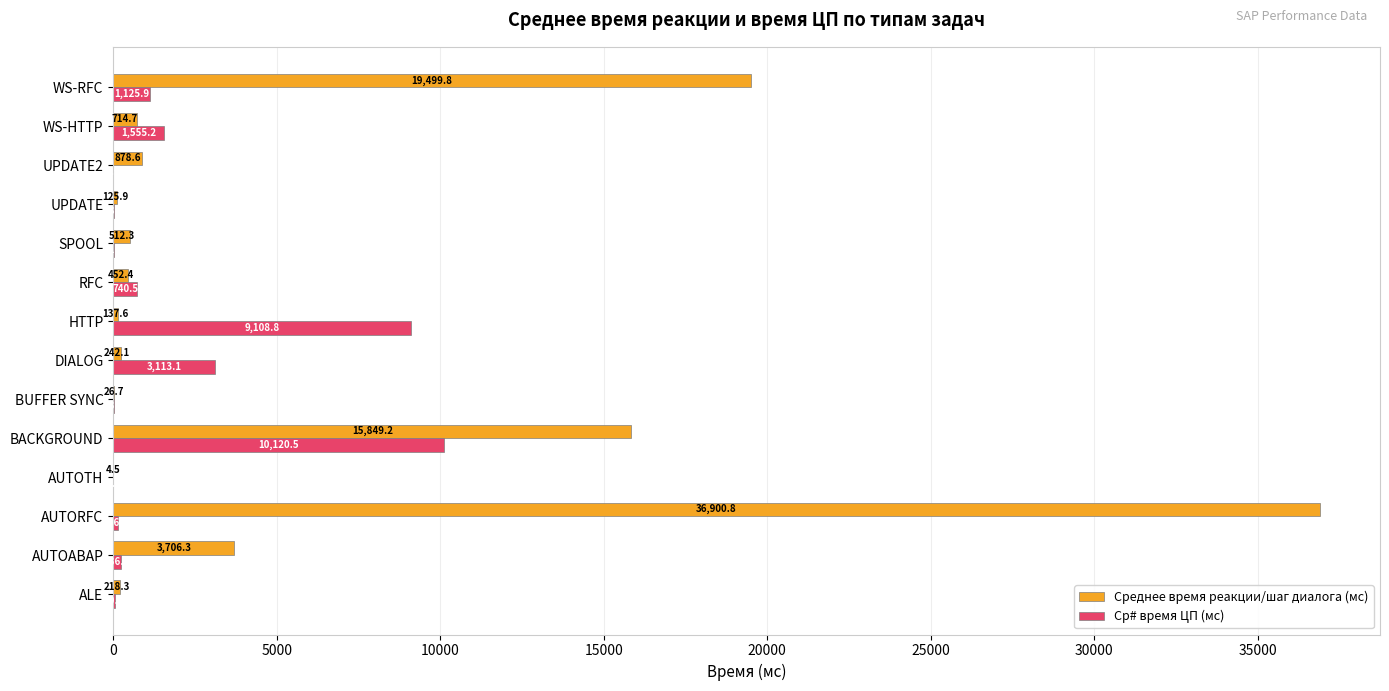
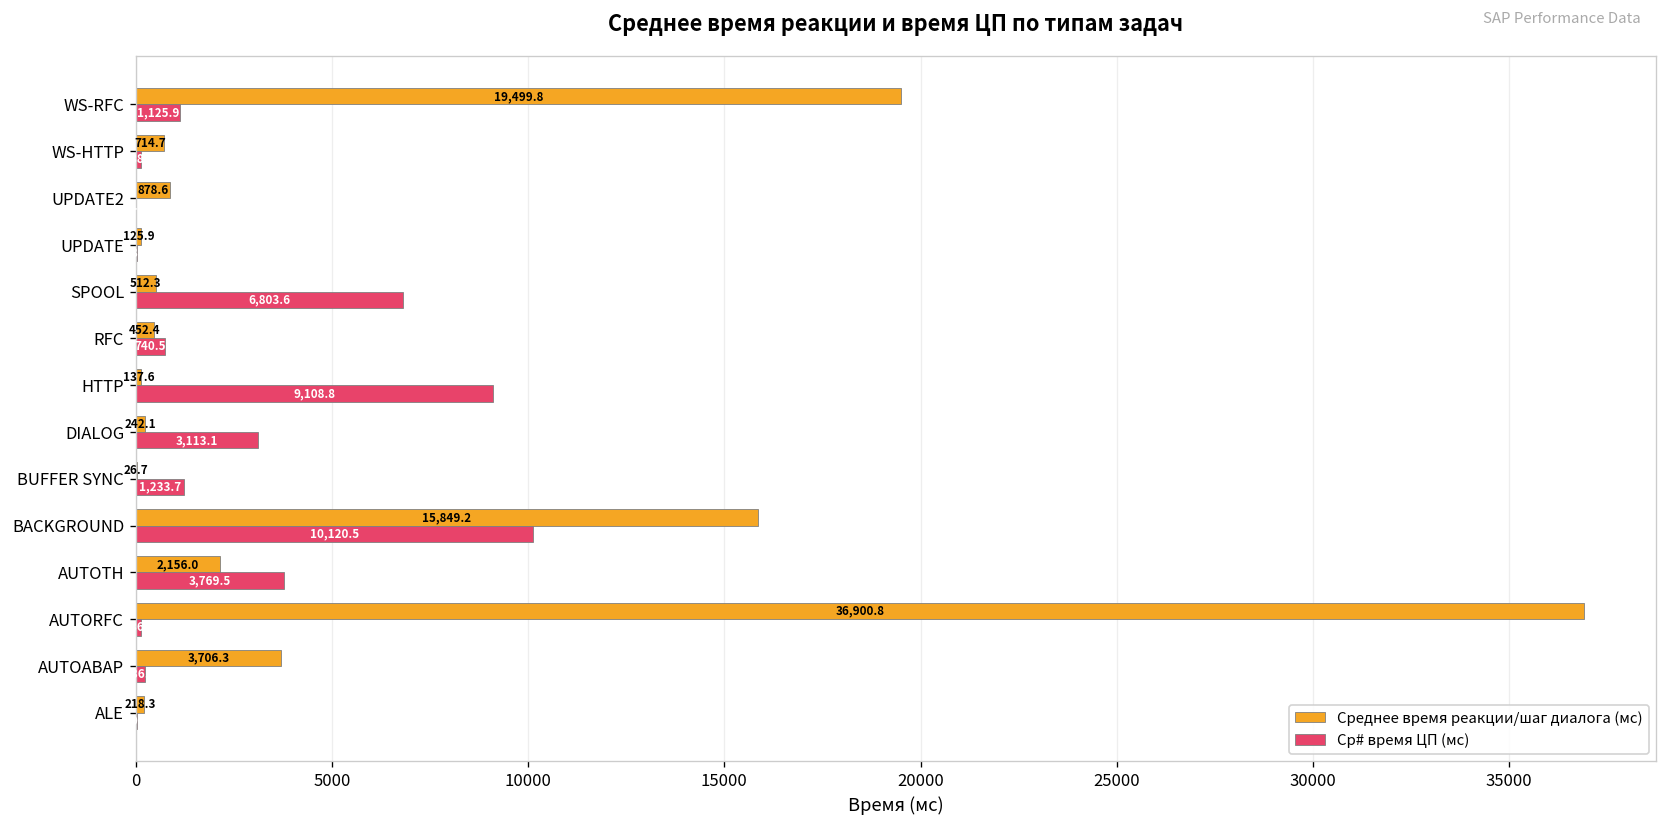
Ср# время ЦП (мс), WS-HTTP: 1600 -> 100
Ср# время ЦП (мс), SPOOL: 0 -> 6800
Ср# время ЦП (мс), BUFFER SYNC: 0 -> 1200
Среднее время реакции/шаг диалога (мс), AUTOTH: 4.5 -> 2,156.0
Ср# время ЦП (мс), AUTOTH: 0 -> 3800
